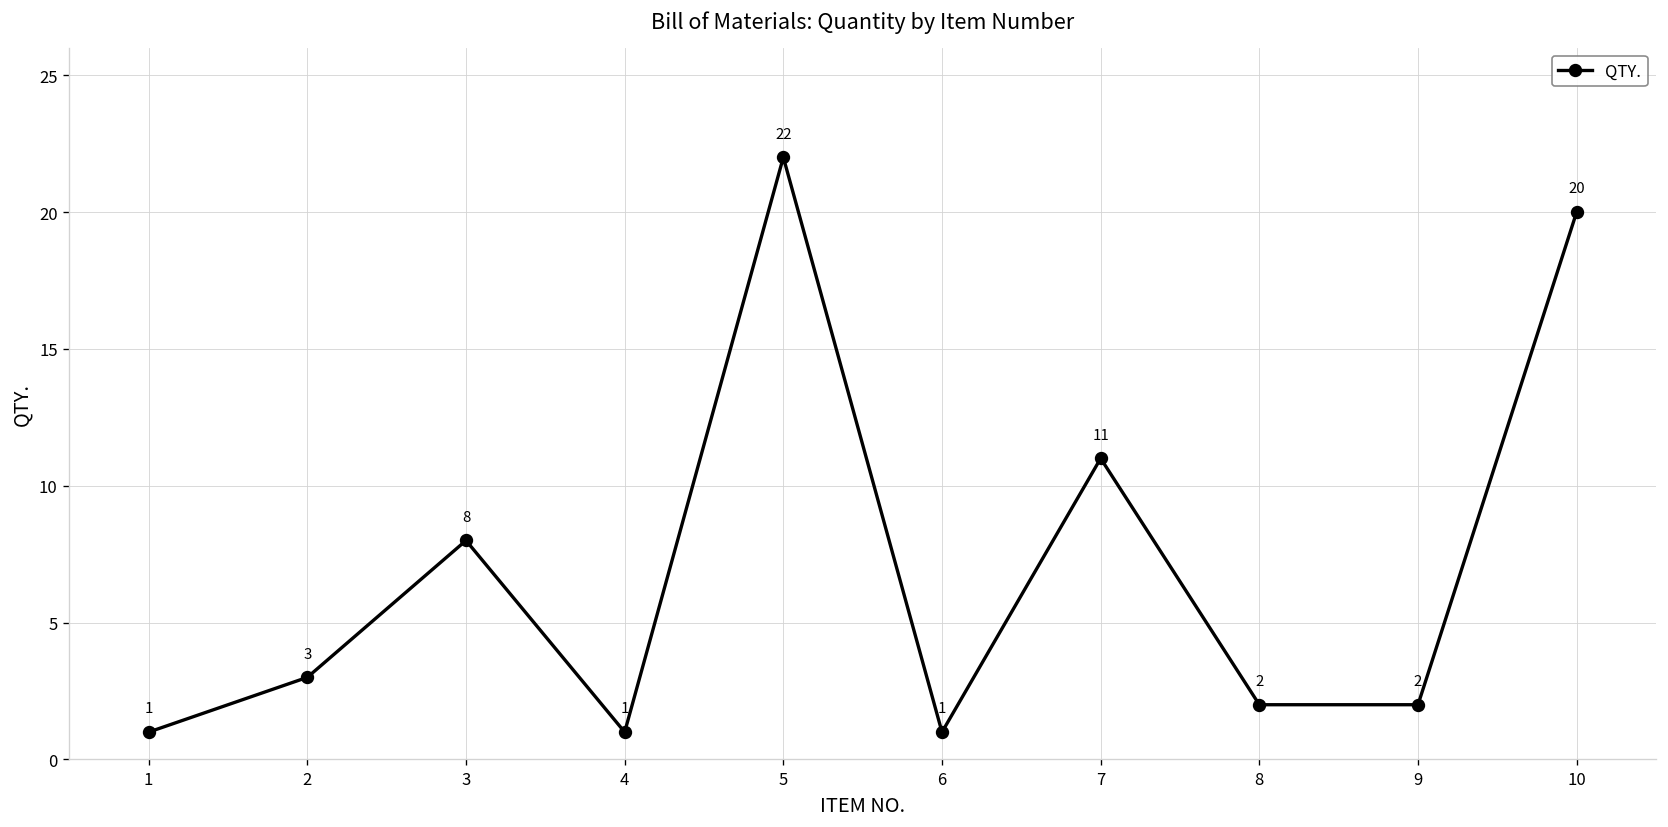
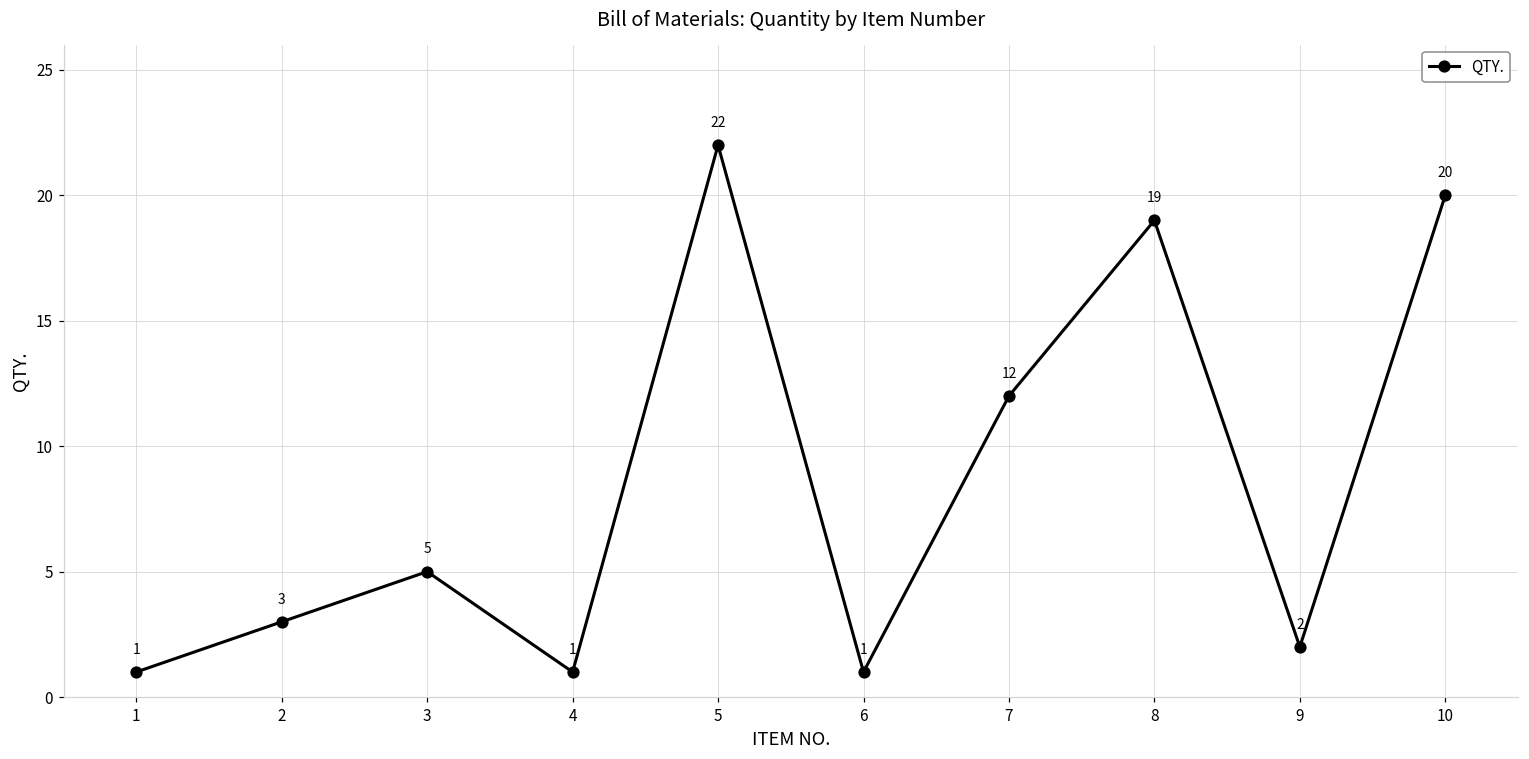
3: 8 -> 5
7: 11 -> 12
8: 2 -> 19
